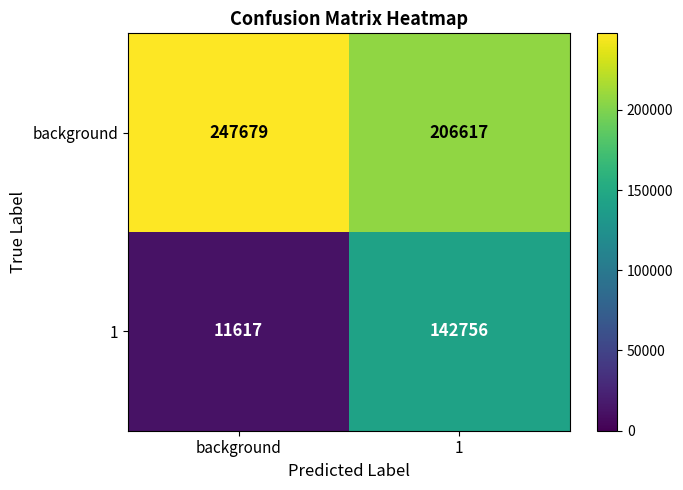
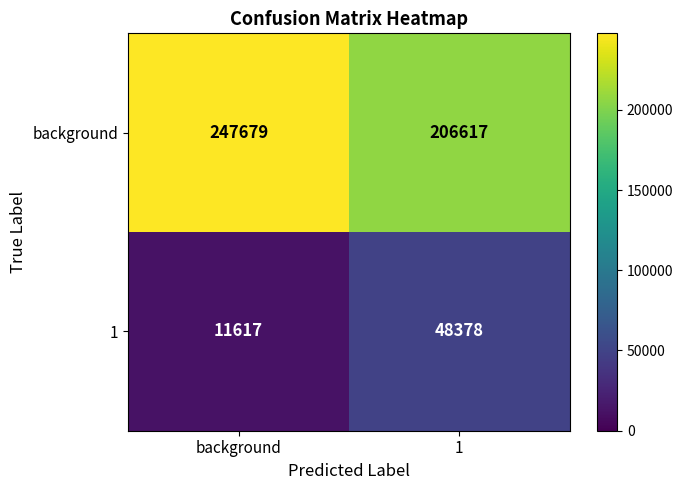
1, 1: 142756 -> 48378
